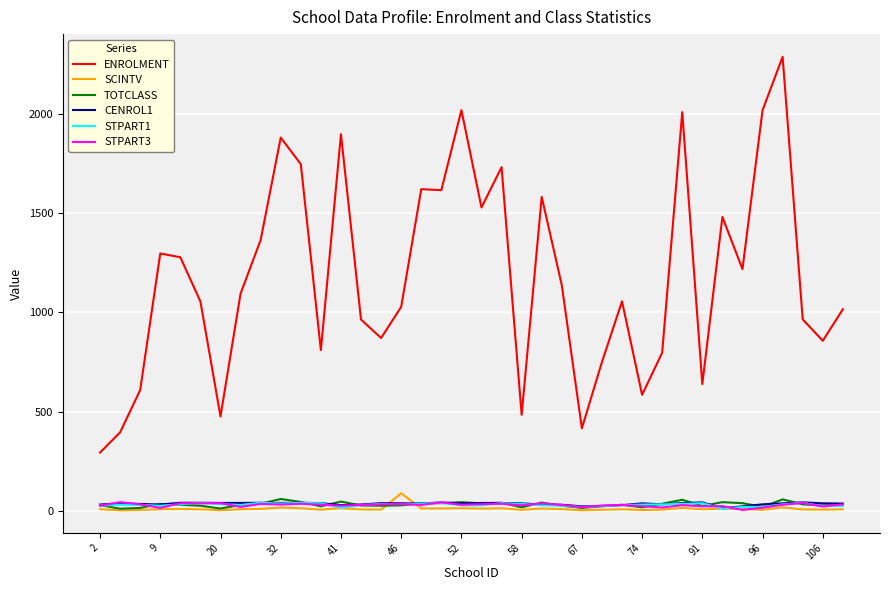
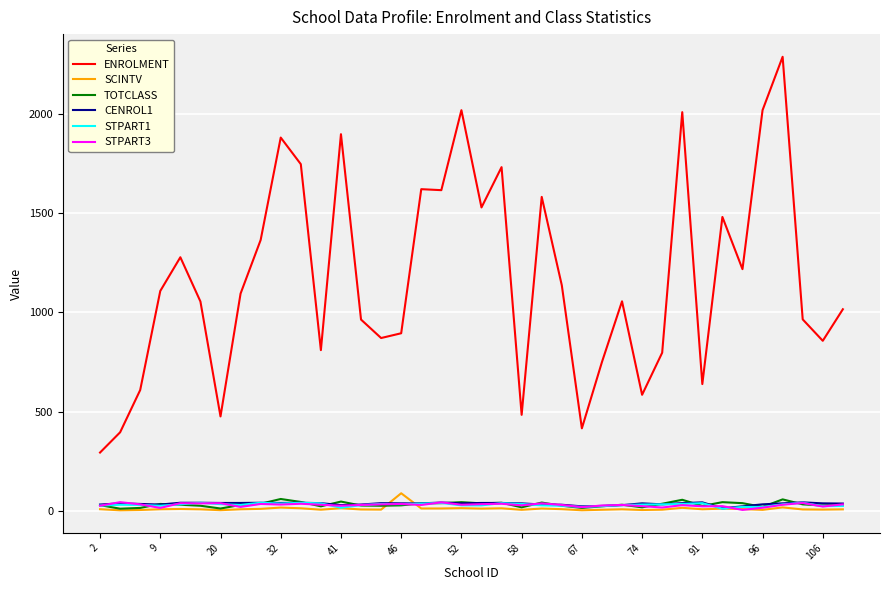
ENROLMENT, 9: 1300 -> 1110
ENROLMENT, 46: 1030 -> 900
